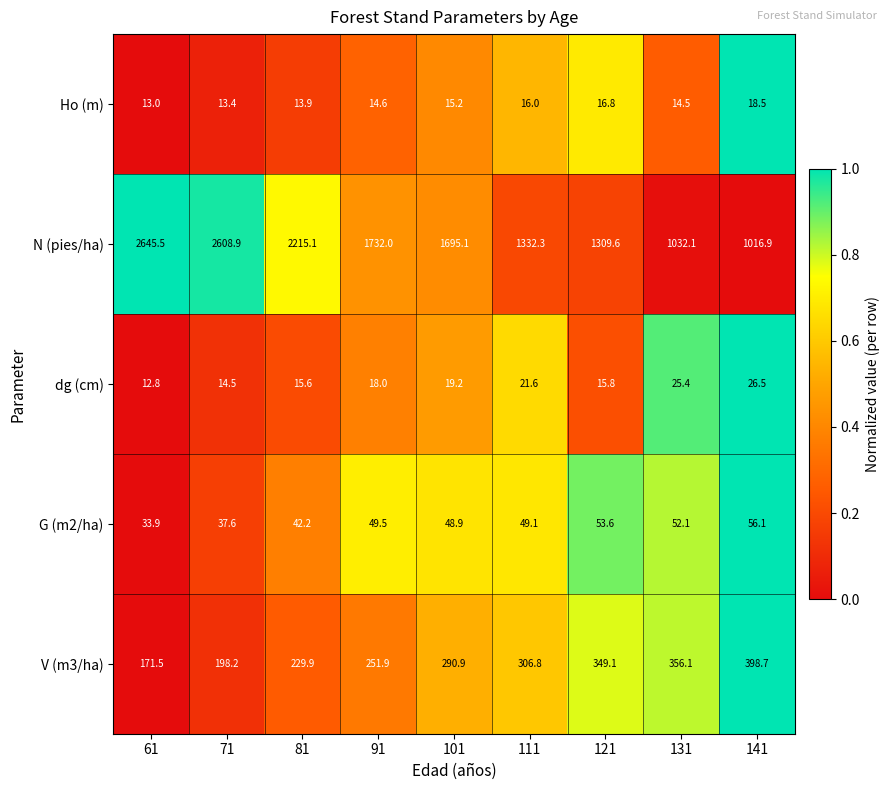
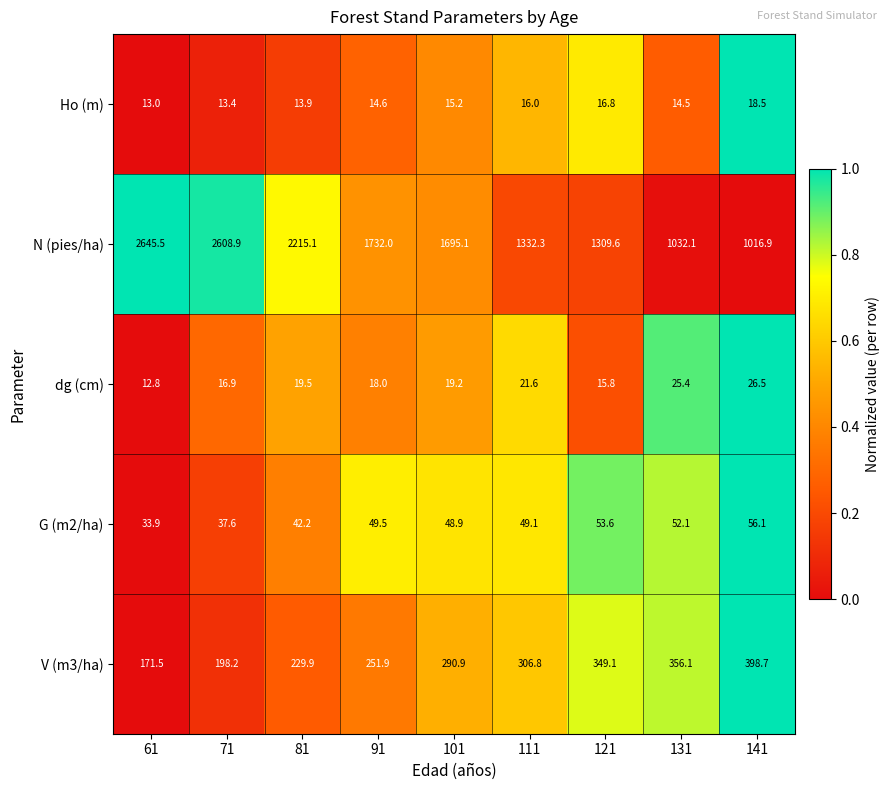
dg (cm), 71: 14.5 -> 16.9
dg (cm), 81: 15.6 -> 19.5
